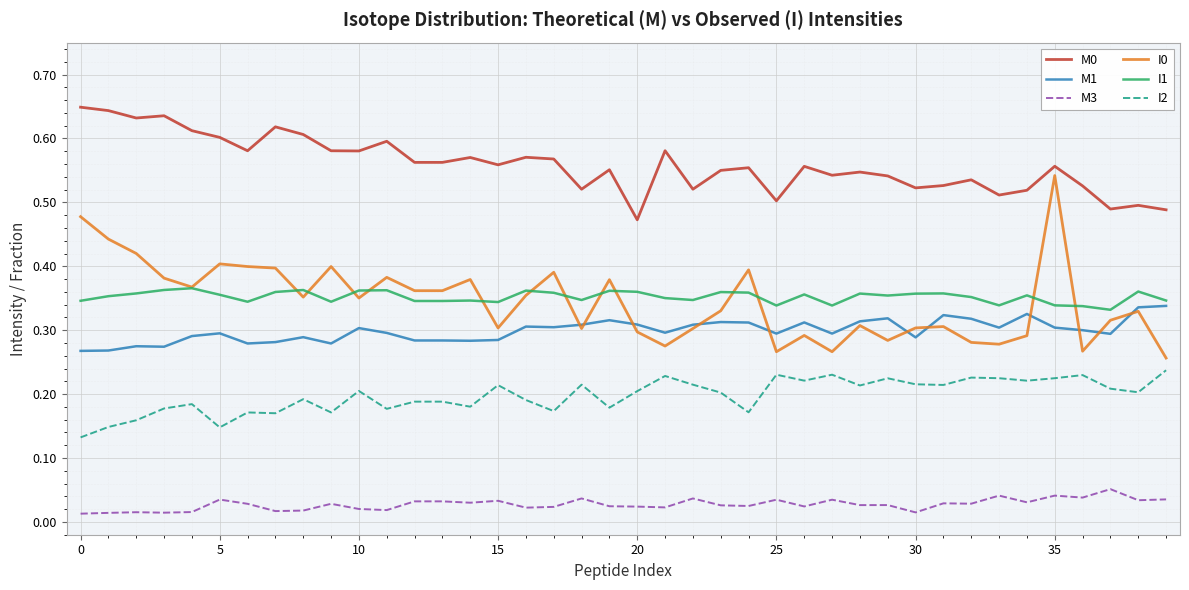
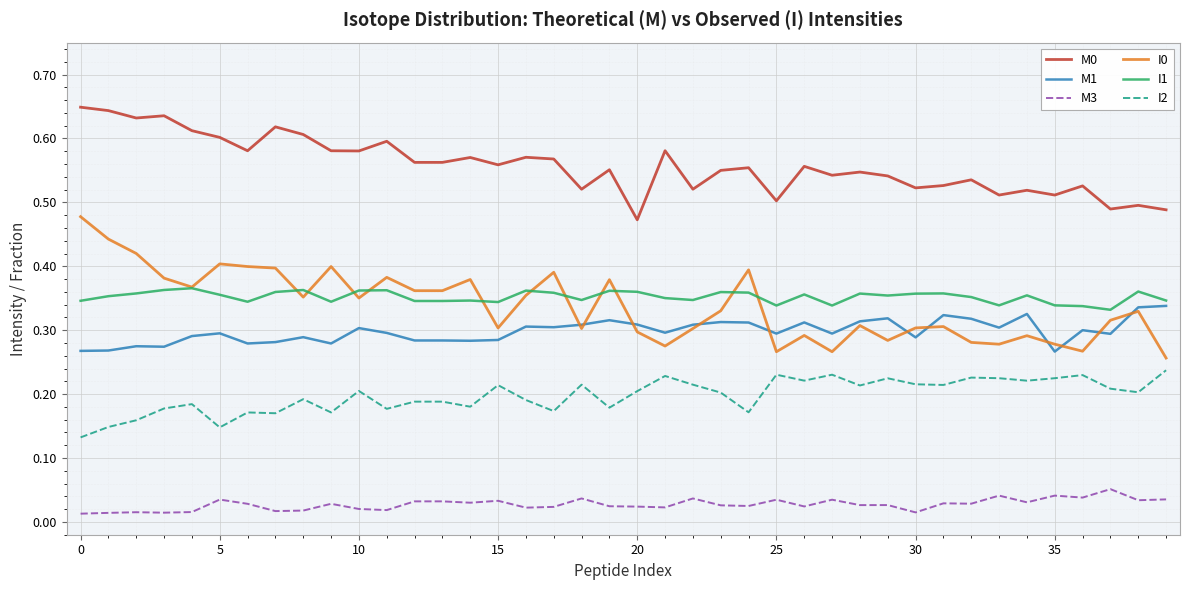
M0, 35: 0.56 -> 0.51
M1, 35: 0.30 -> 0.27
I0, 35: 0.54 -> 0.28
